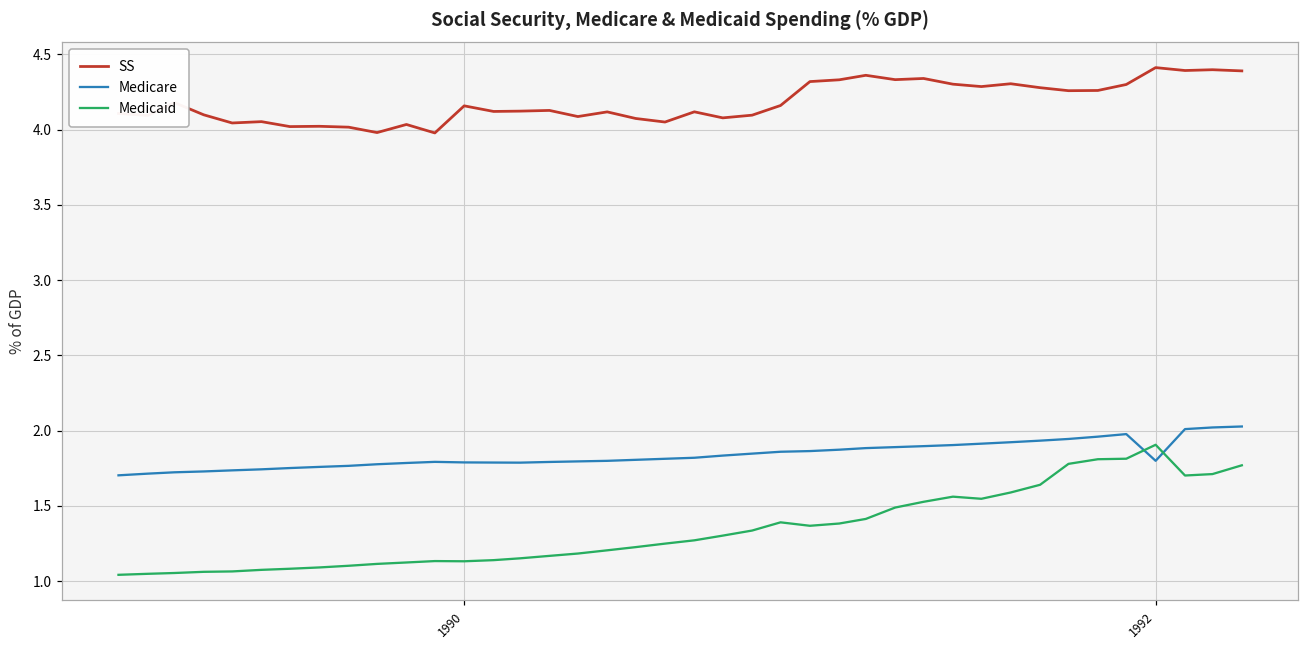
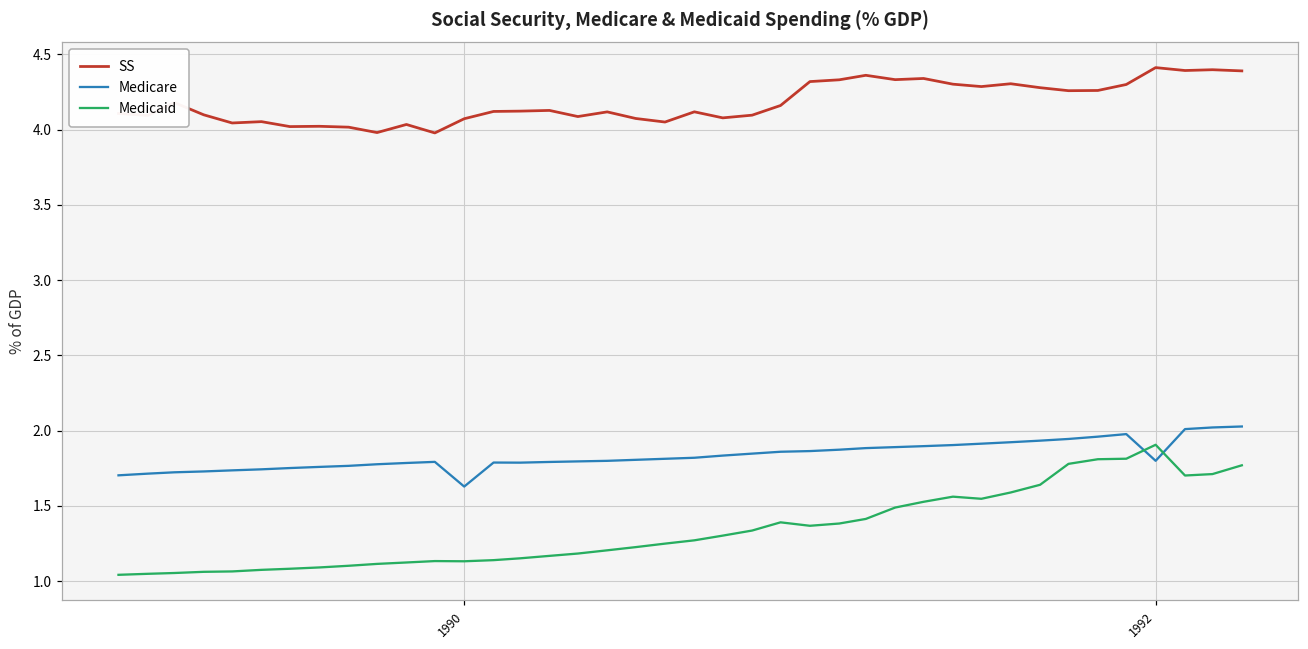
SS, 1990: 4.16 -> 4.07
Medicare, 1990: 1.79 -> 1.63
